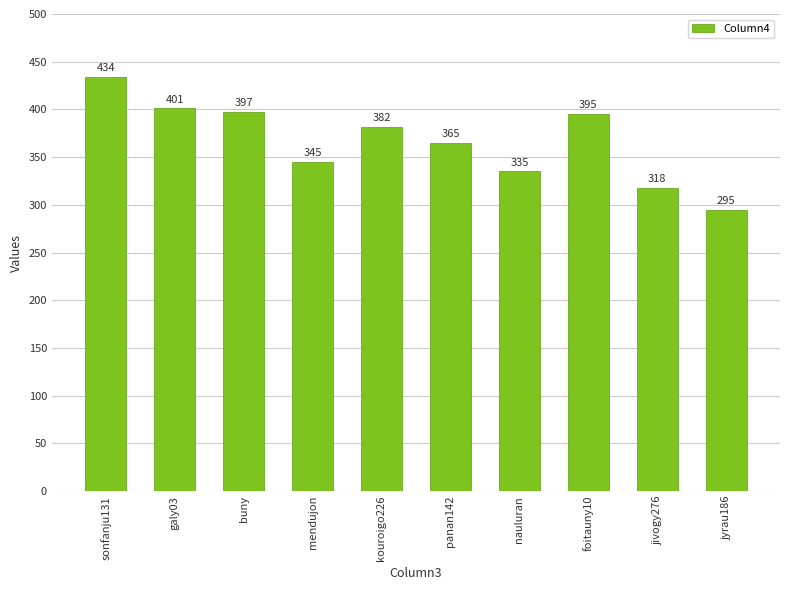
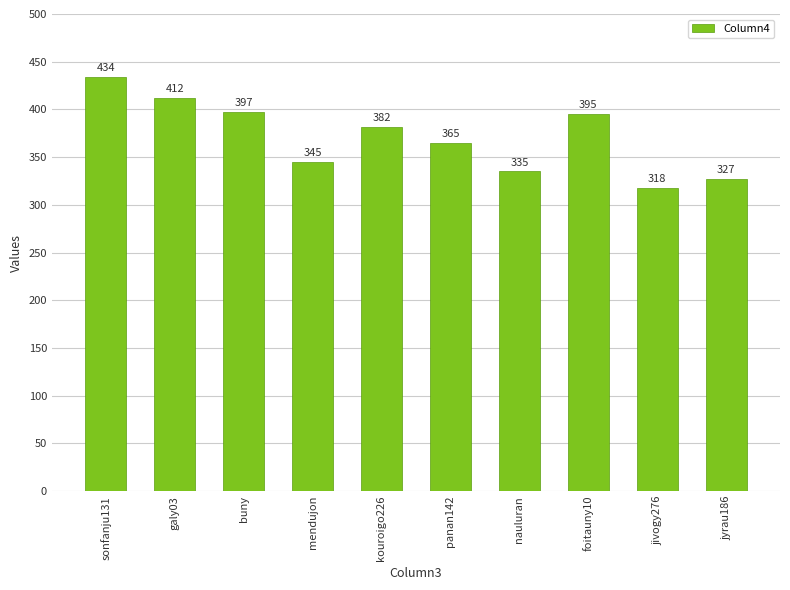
galy03: 401 -> 412
jyrau186: 295 -> 327
